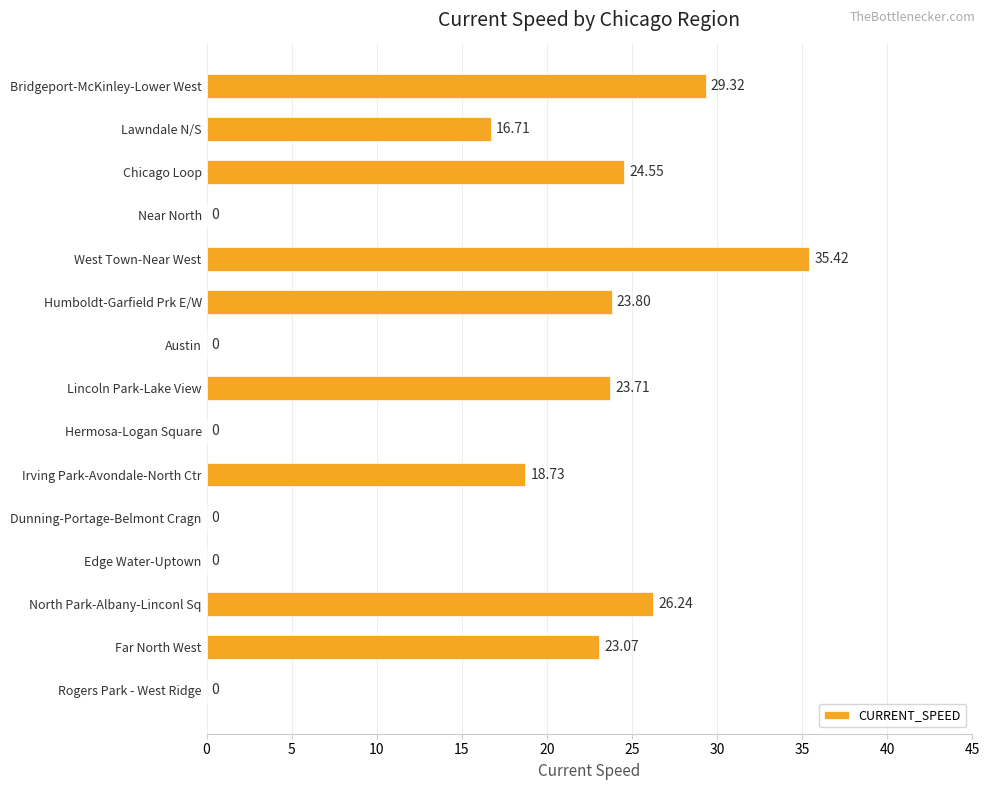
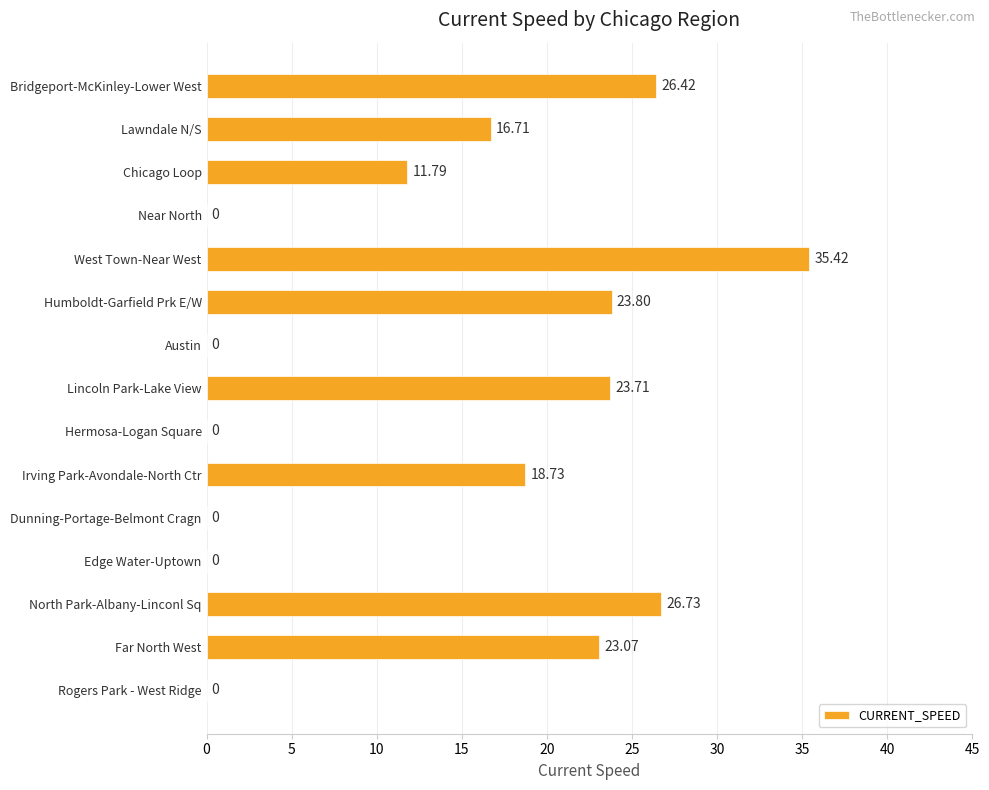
Bridgeport-McKinley-Lower West: 29.32 -> 26.42
Chicago Loop: 24.55 -> 11.79
North Park-Albany-Linconl Sq: 26.24 -> 26.73
